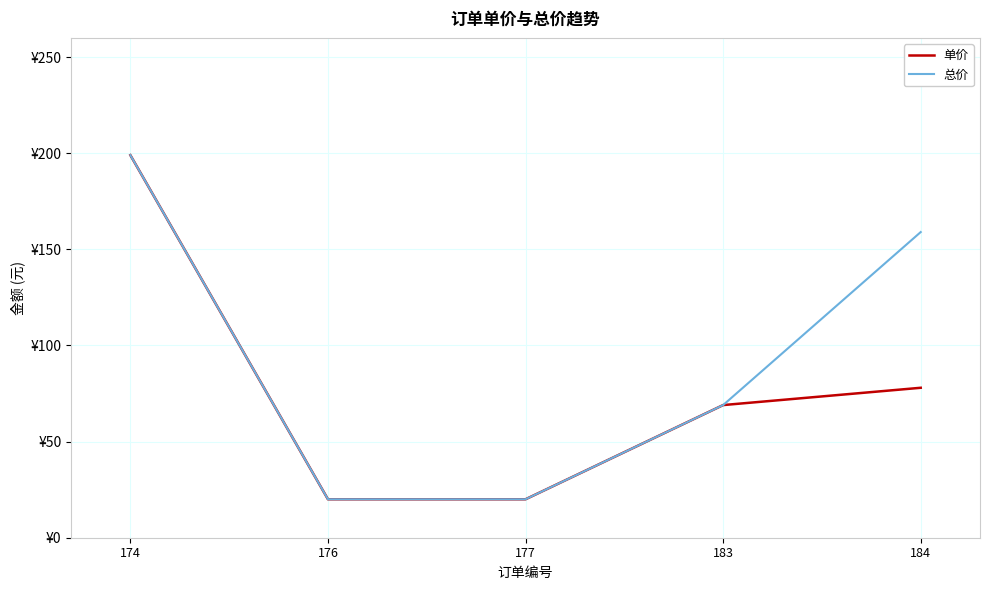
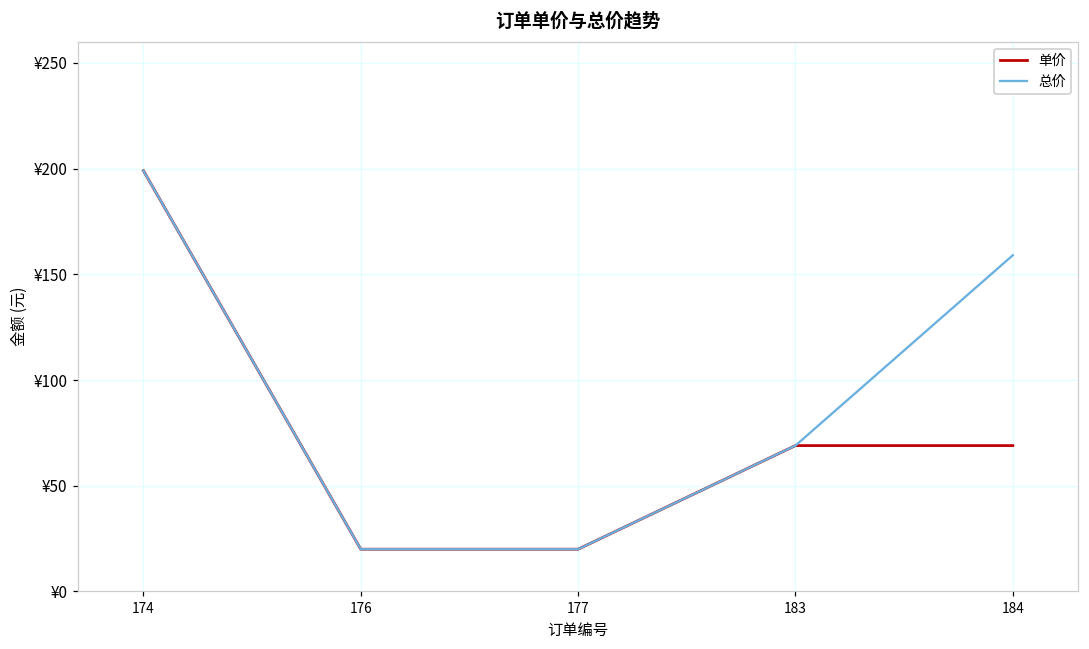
单价, 184: ¥78 -> ¥69
